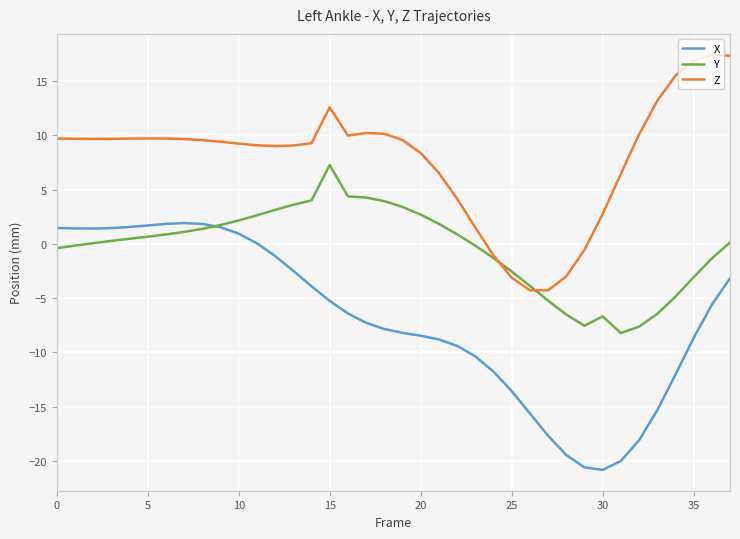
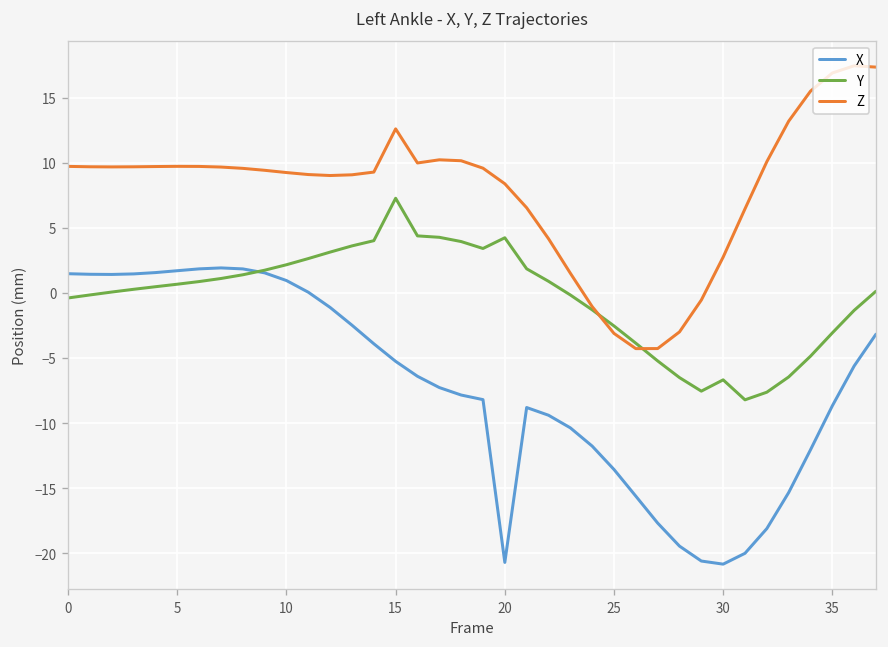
X, 20: -8.5 -> -20.7
Y, 20: 2.7 -> 4.2
